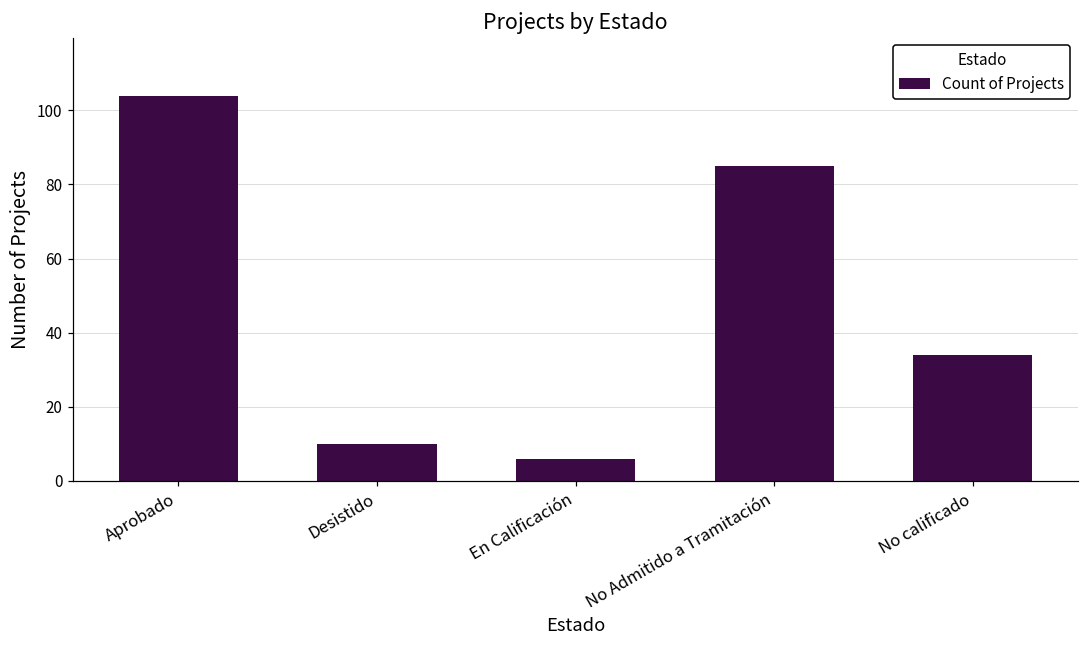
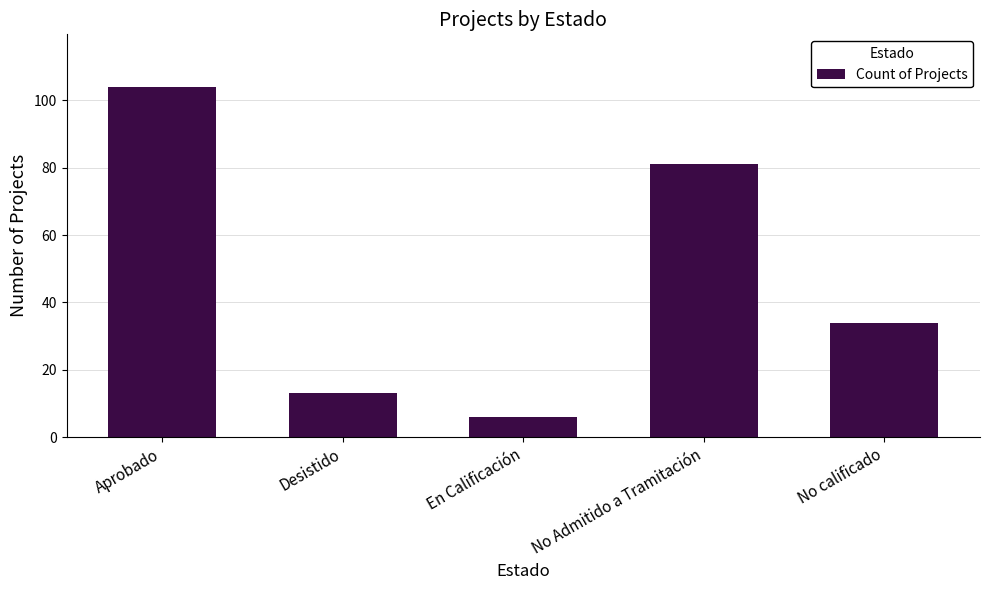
Desistido: 10 -> 13
No Admitido a Tramitación: 85 -> 81
